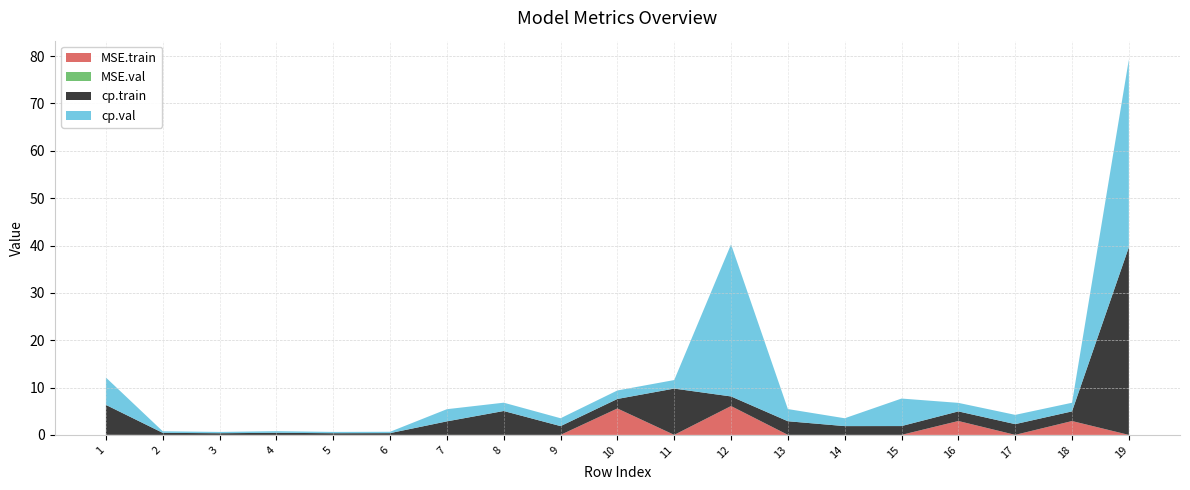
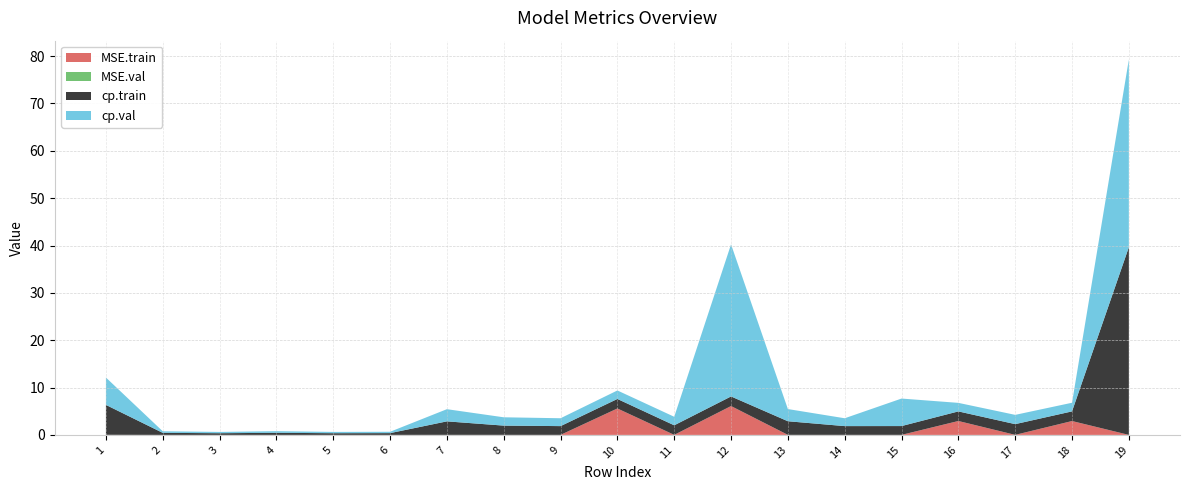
cp.train, 8: 5 -> 2
cp.train, 11: 10 -> 2
